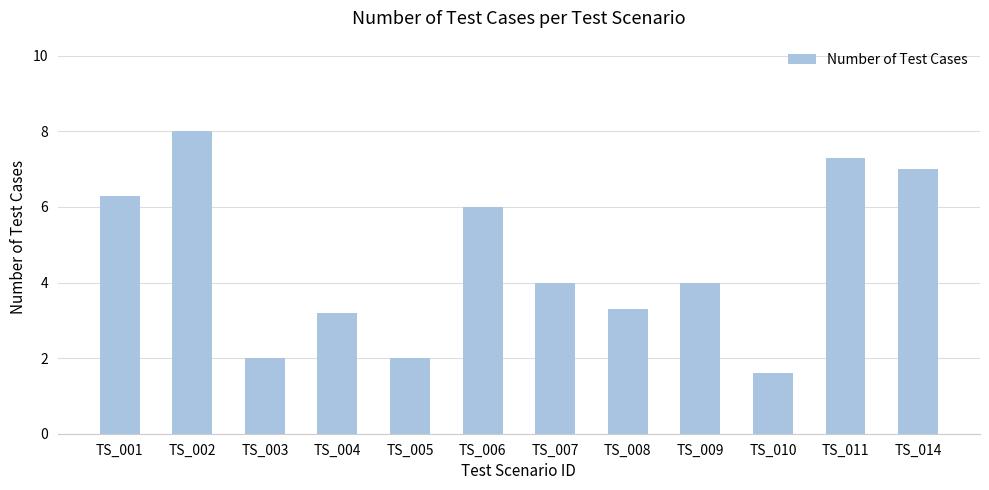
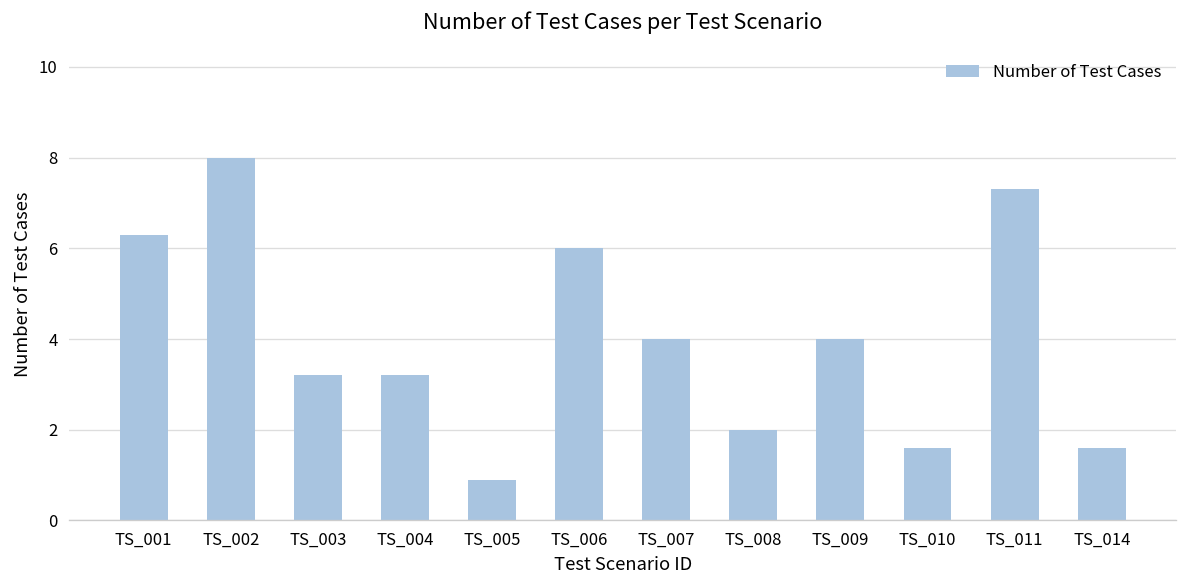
TS_003: 2.0 -> 3.2
TS_005: 2.0 -> 0.9
TS_008: 3.3 -> 2.0
TS_014: 7.0 -> 1.6
